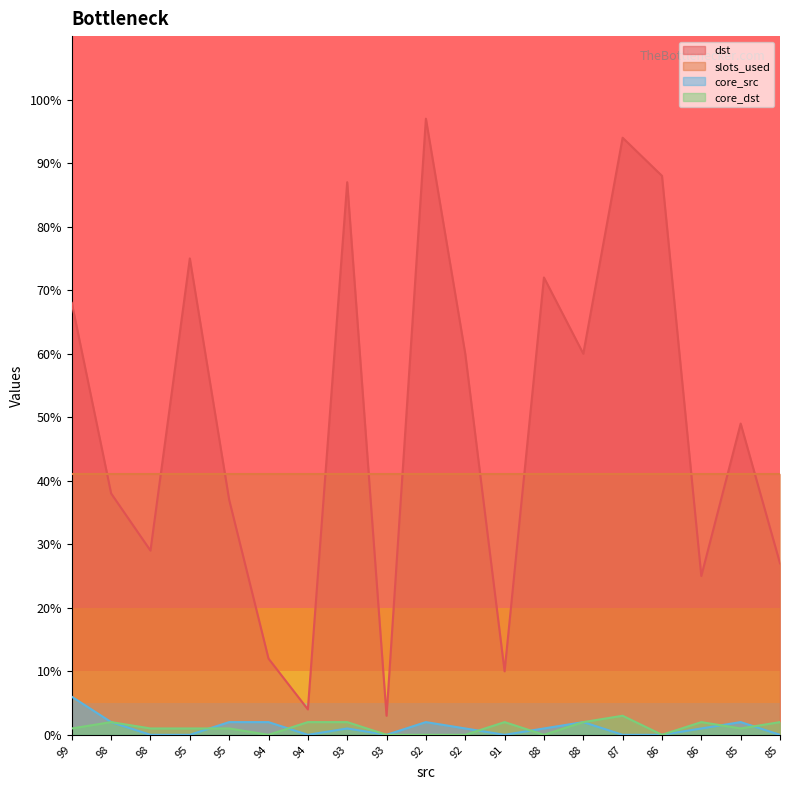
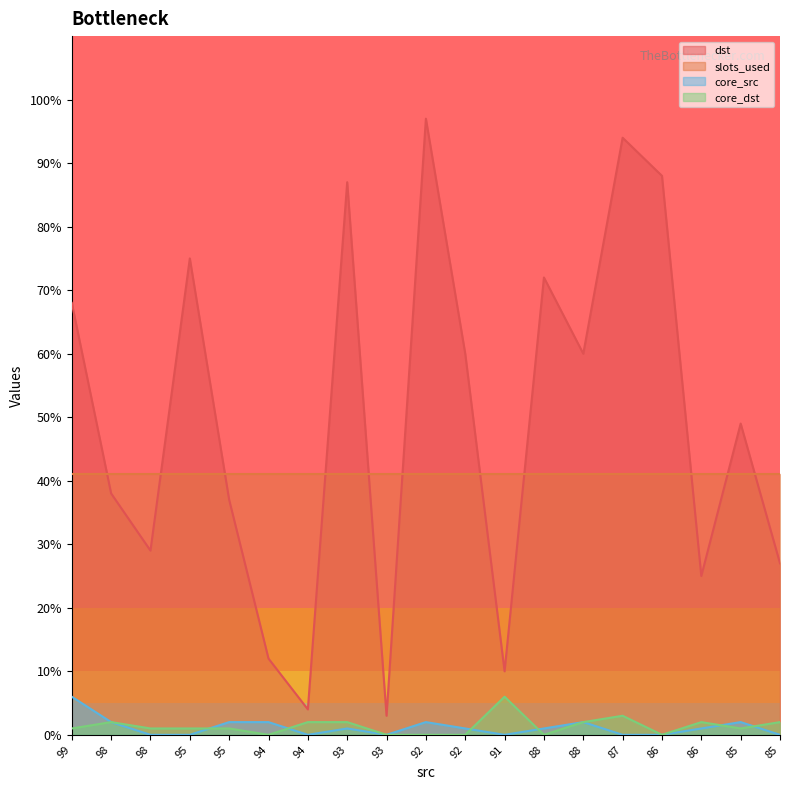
core_dst, 91: 2% -> 6%
